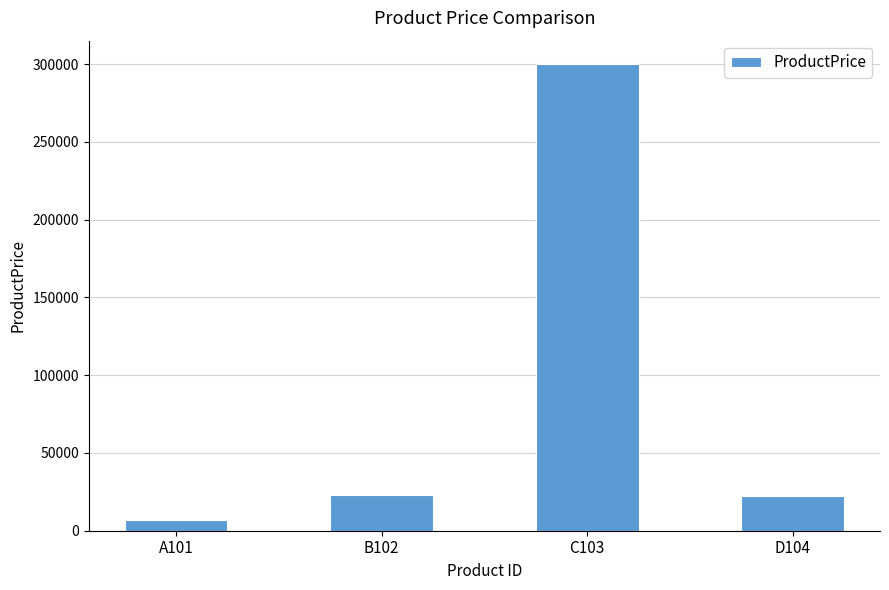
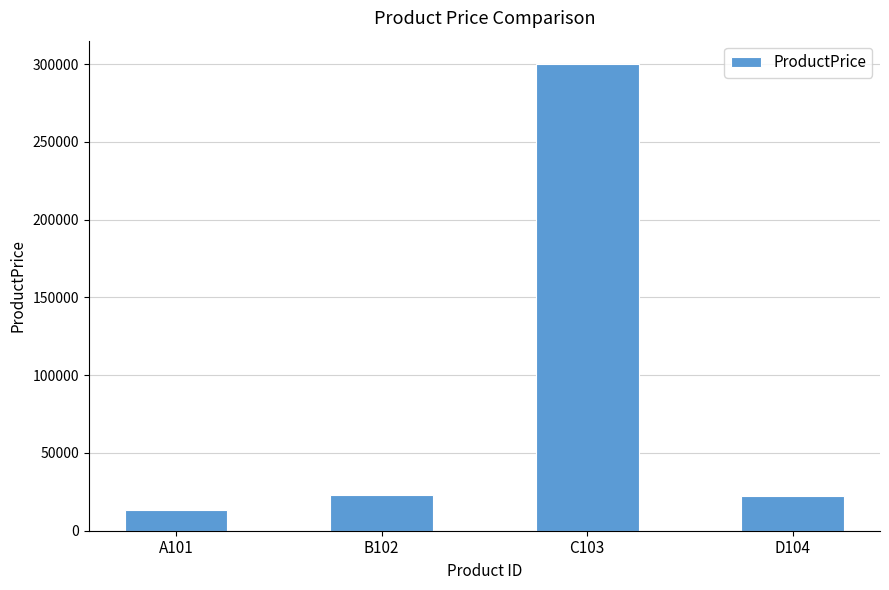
A101: 7000 -> 13000
